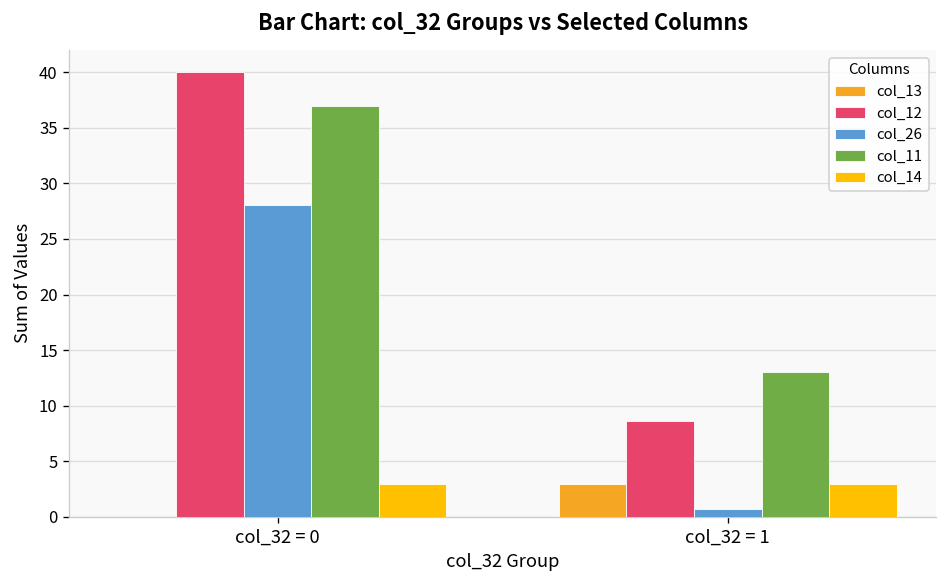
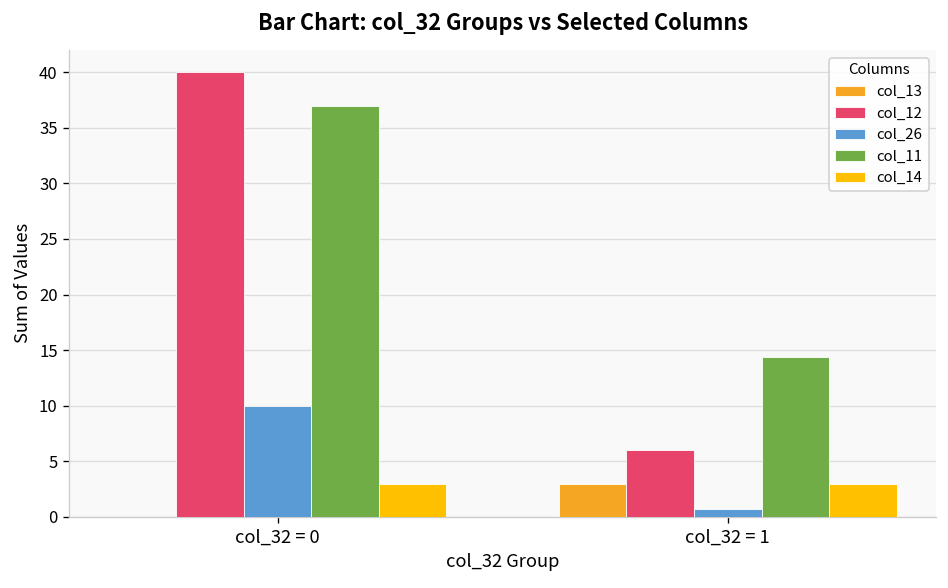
col_26, col_32 = 0: 28 -> 10
col_12, col_32 = 1: 9 -> 6
col_11, col_32 = 1: 13 -> 14
